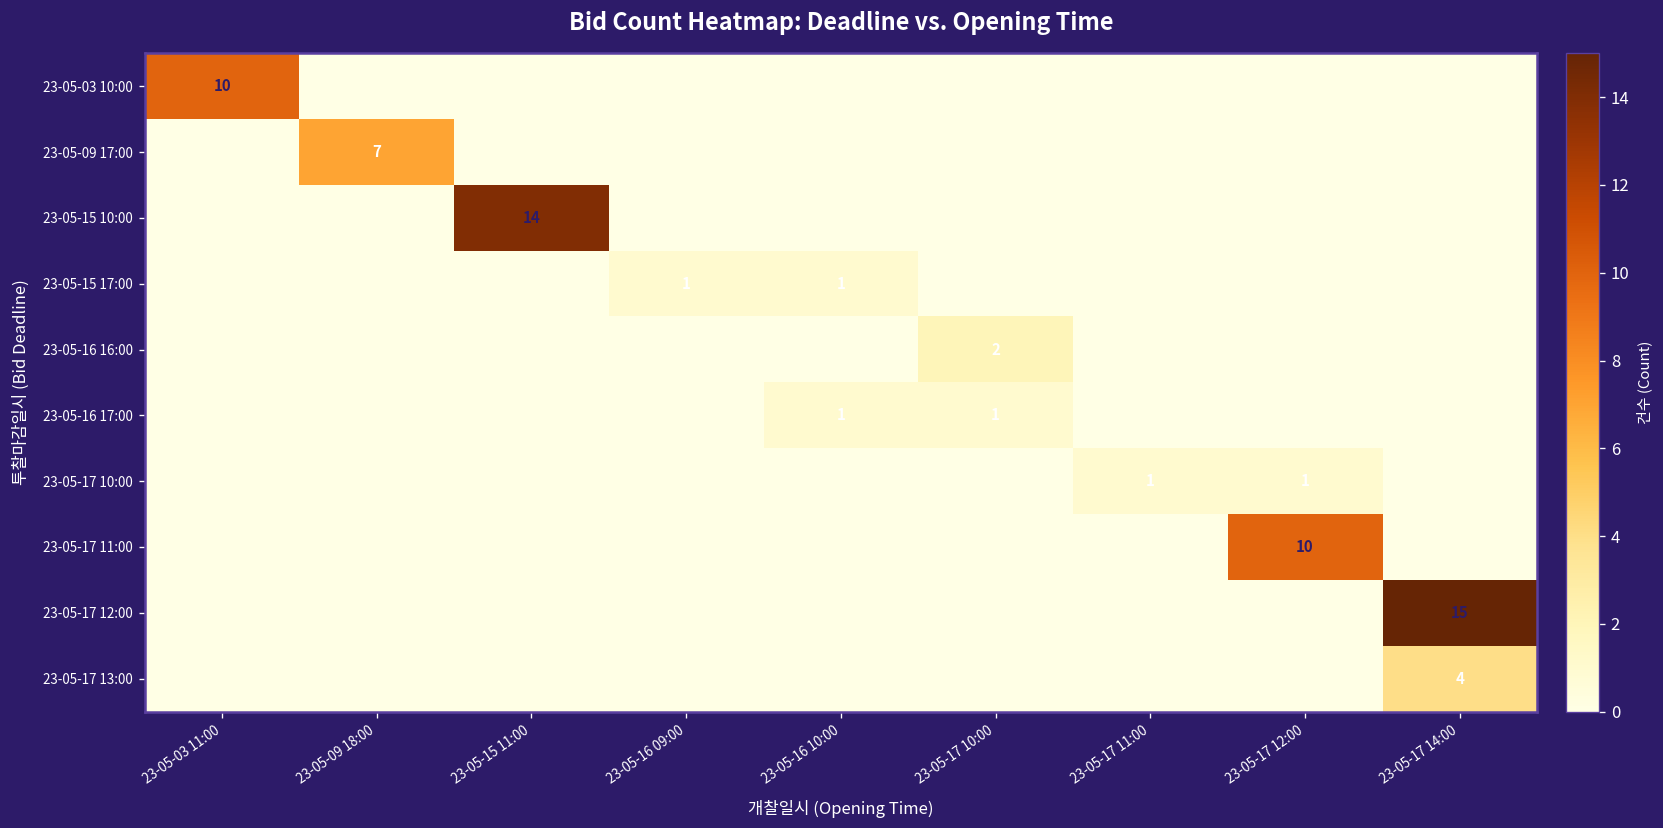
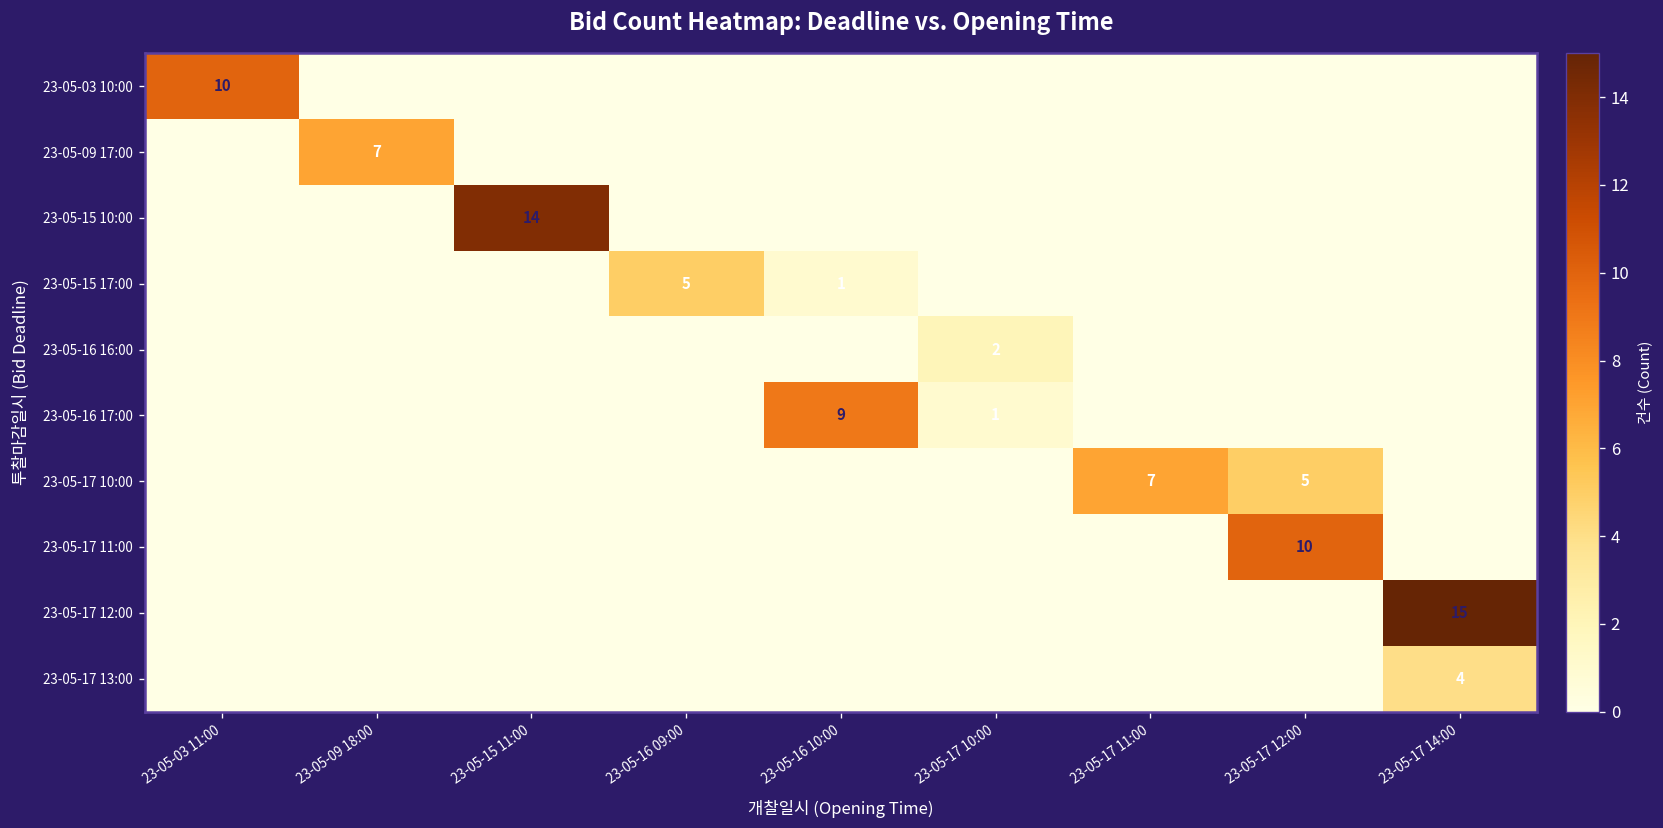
23-05-15 17:00, 23-05-16 09:00: 1 -> 5
23-05-16 17:00, 23-05-16 10:00: 1 -> 9
23-05-17 10:00, 23-05-17 11:00: 1 -> 7
23-05-17 10:00, 23-05-17 12:00: 1 -> 5
